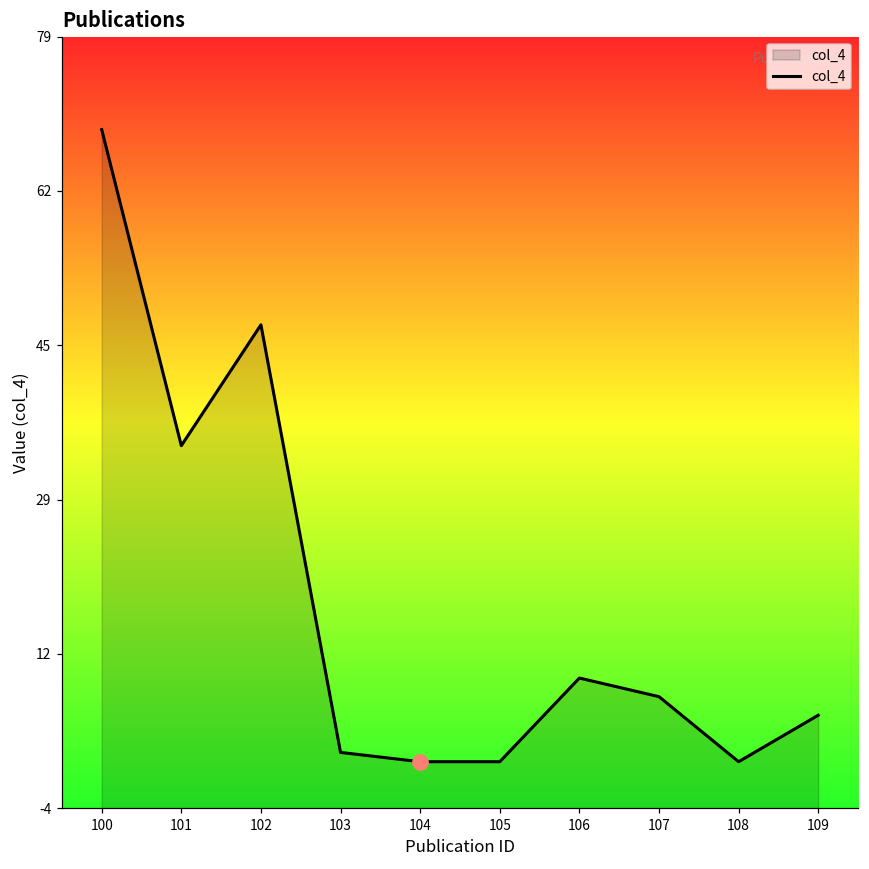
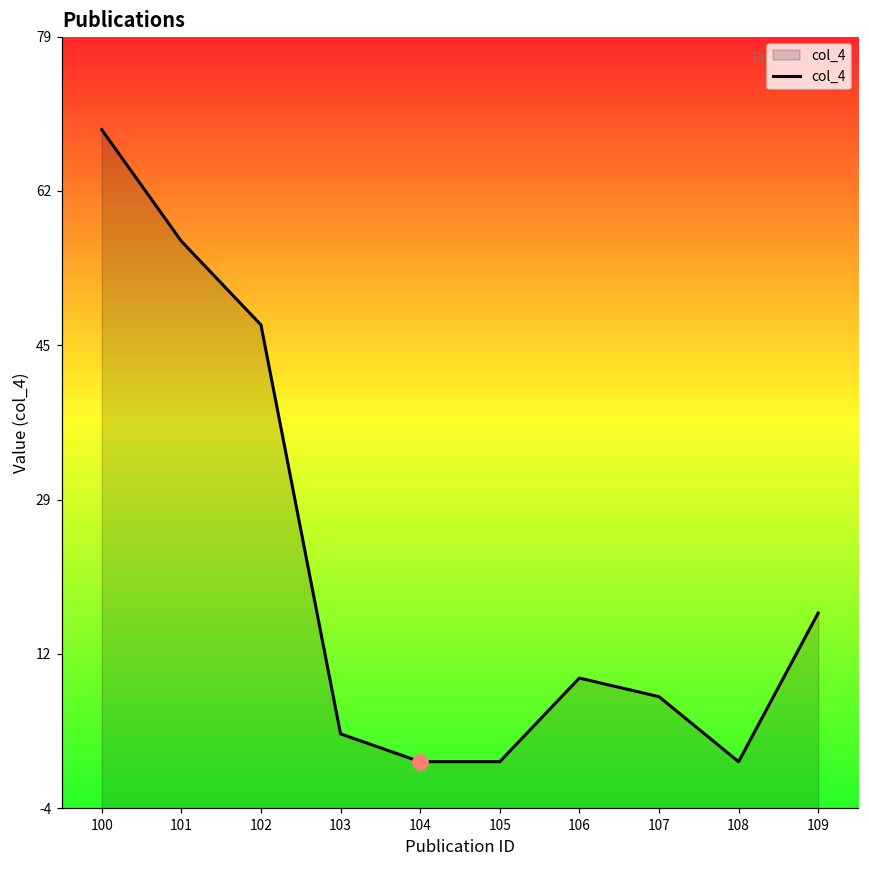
col_4, 101: 35 -> 57
col_4, 103: 2 -> 4
col_4, 109: 6 -> 17
